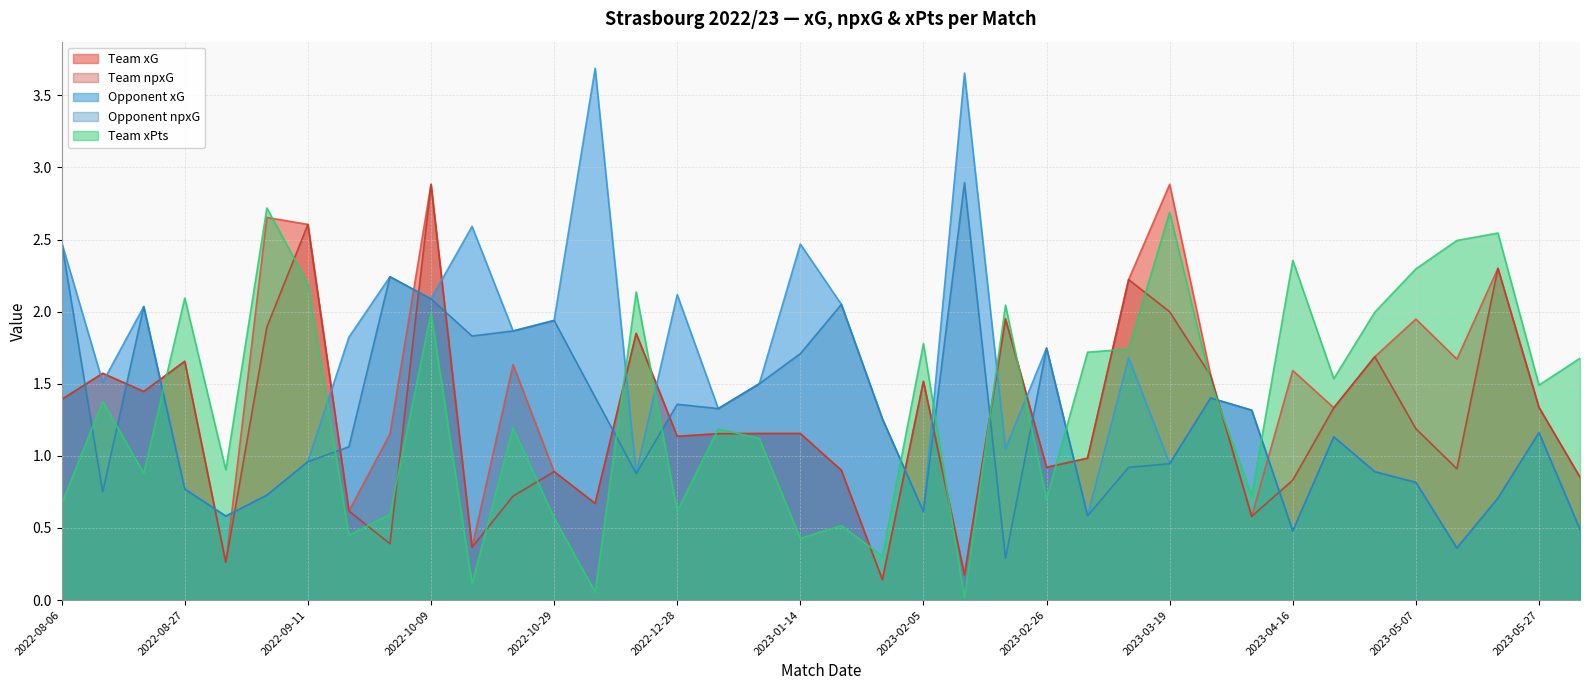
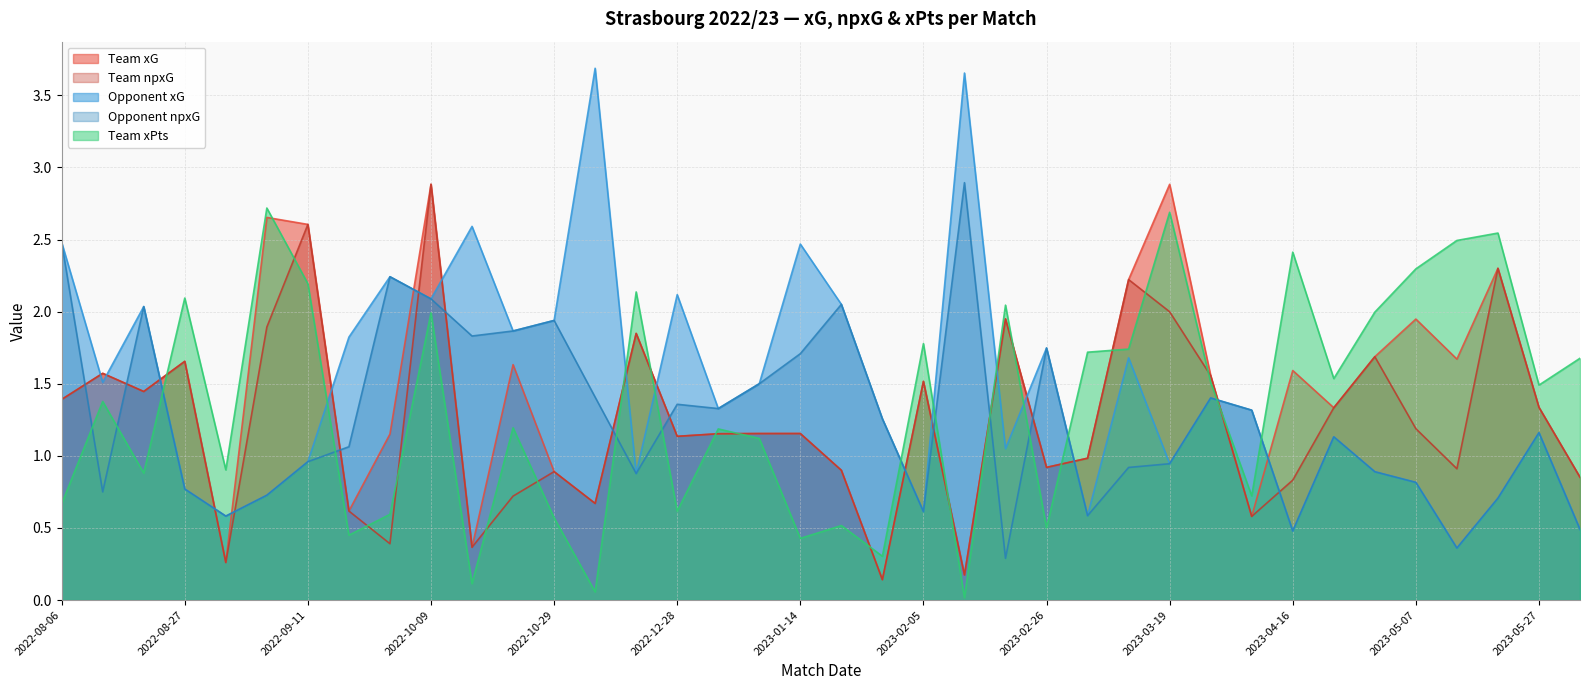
Team xPts, 2023-02-26: 0.70 -> 0.50
Team xPts, 2023-04-16: 2.36 -> 2.41
